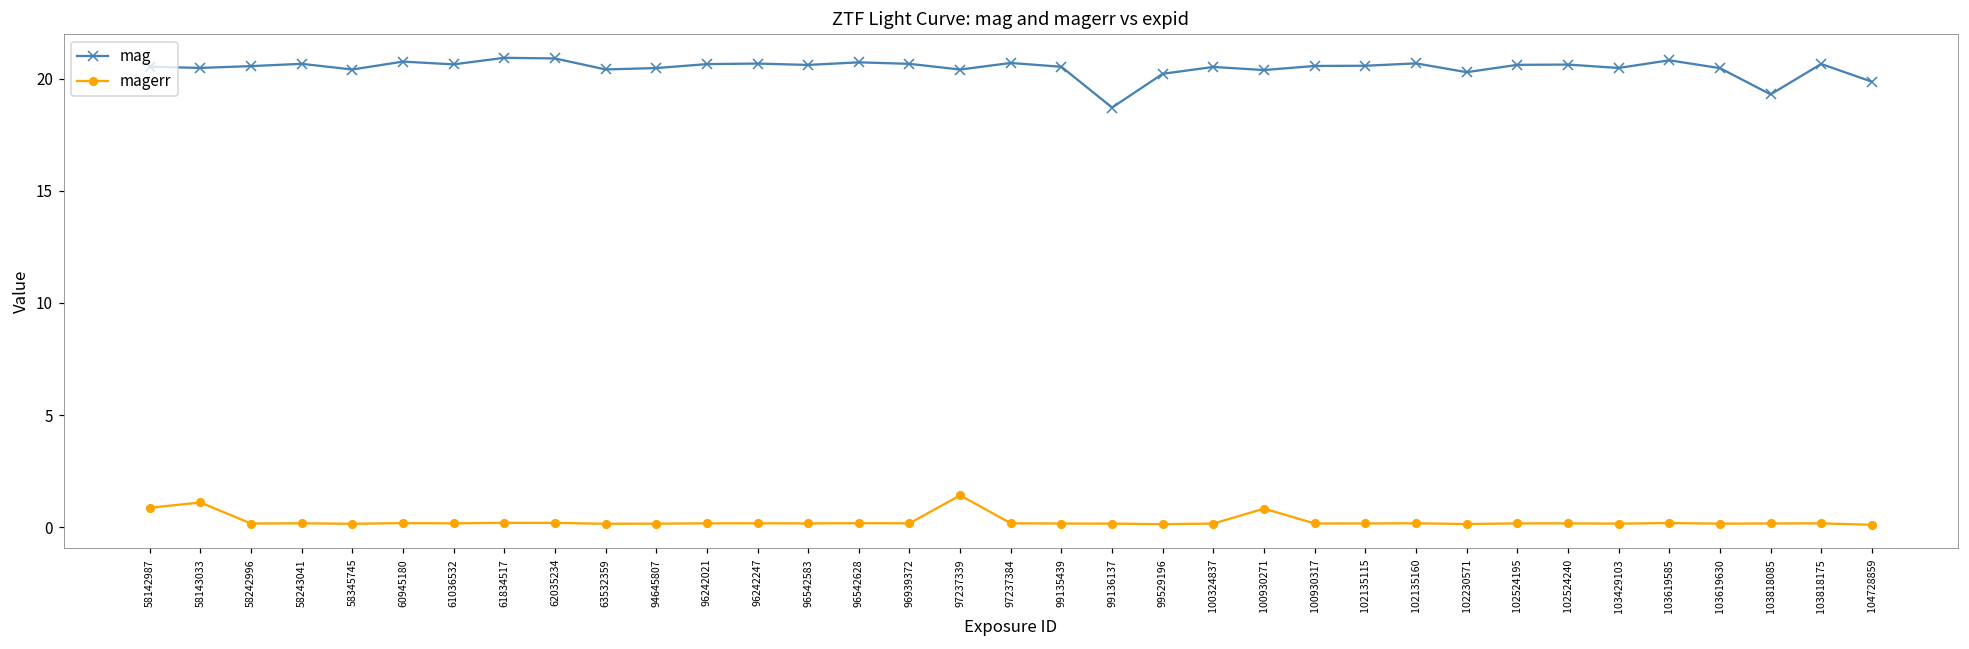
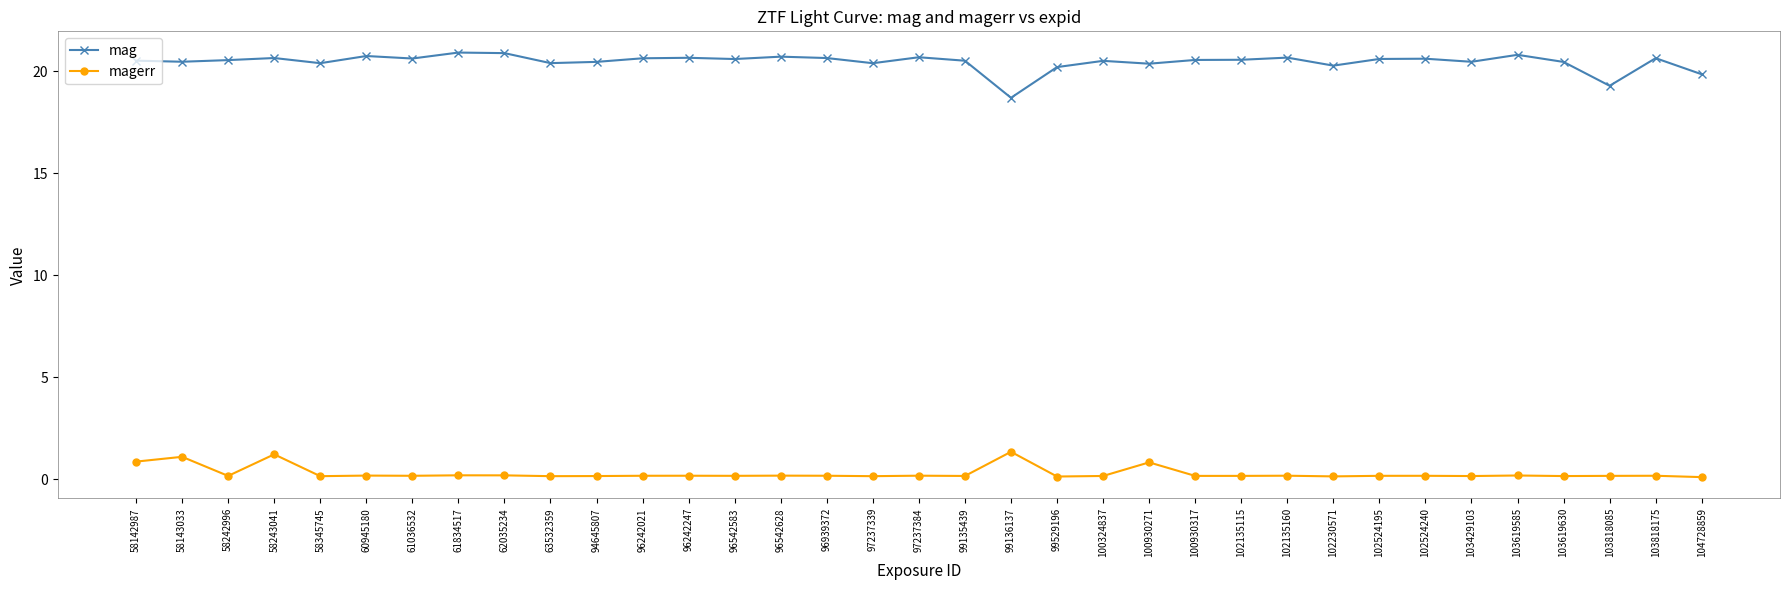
magerr, 58243041: 0.2 -> 1.2
magerr, 97237339: 1.4 -> 0.2
magerr, 99136137: 0.2 -> 1.3
